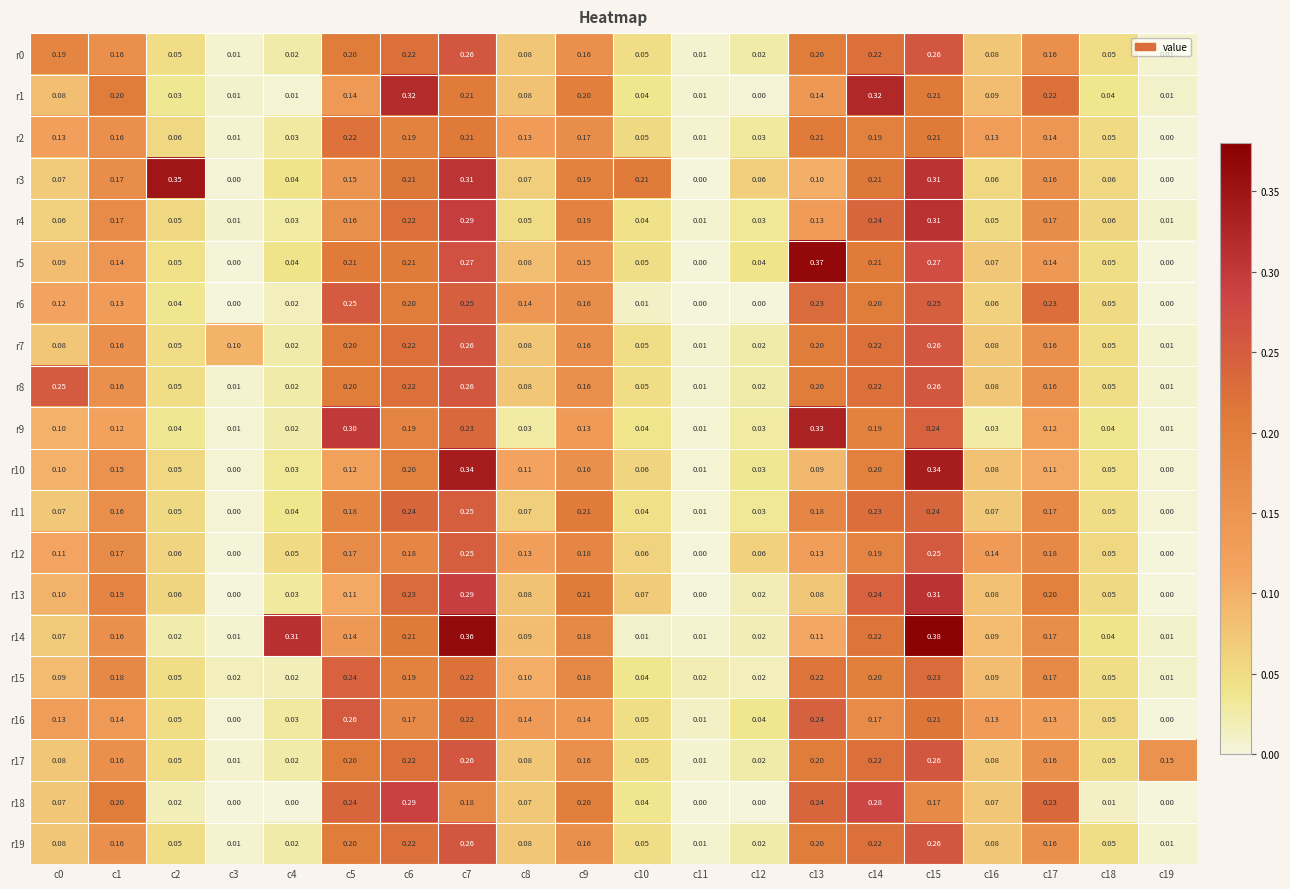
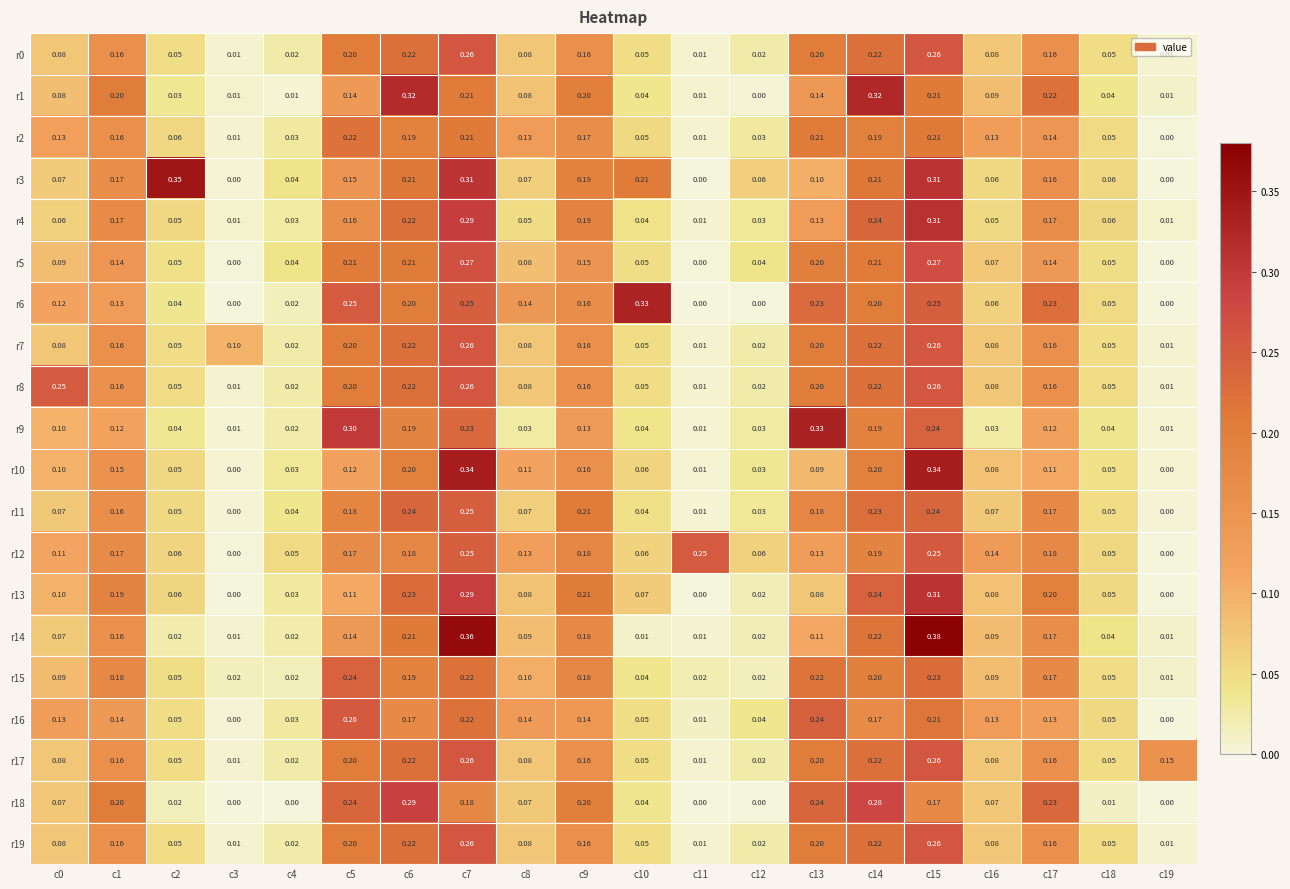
r0, c0: 0.19 -> 0.08
r5, c13: 0.37 -> 0.20
r6, c10: 0.01 -> 0.33
r12, c11: 0.00 -> 0.25
r14, c4: 0.31 -> 0.02
